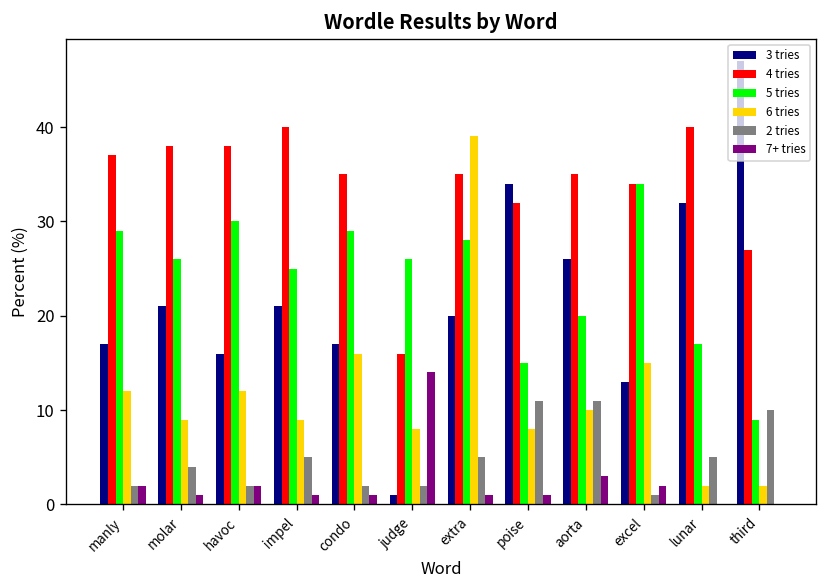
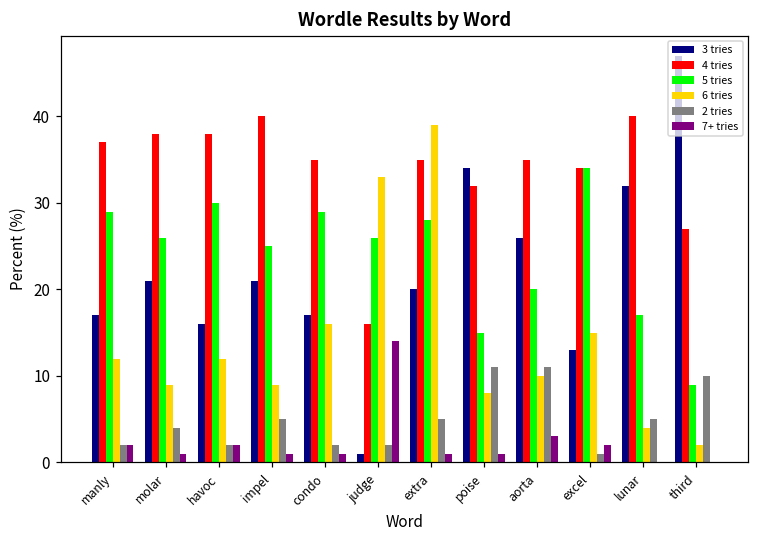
6 tries, judge: 8 -> 33
6 tries, lunar: 2 -> 4
